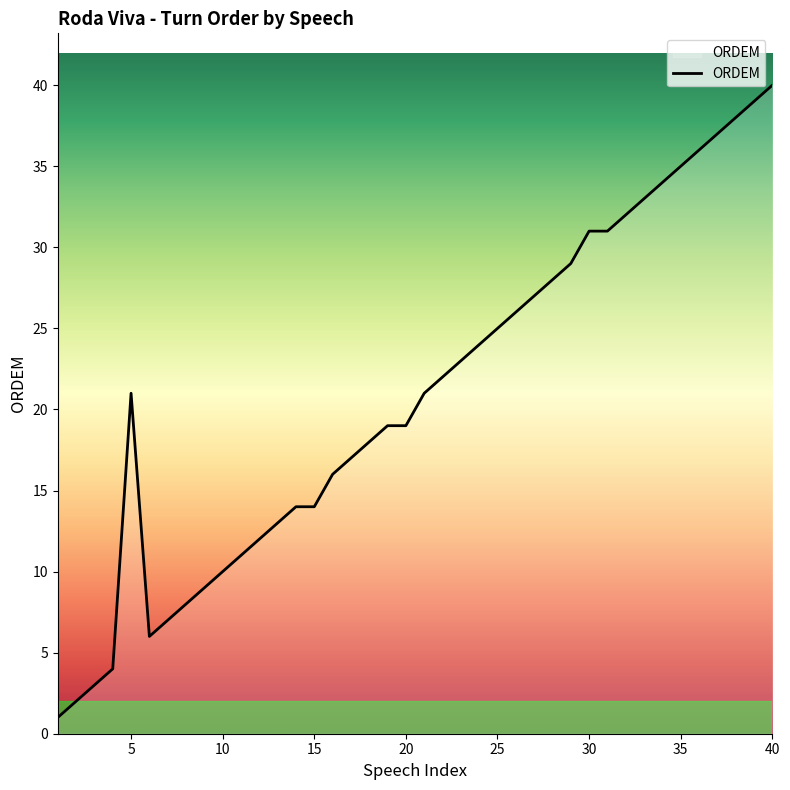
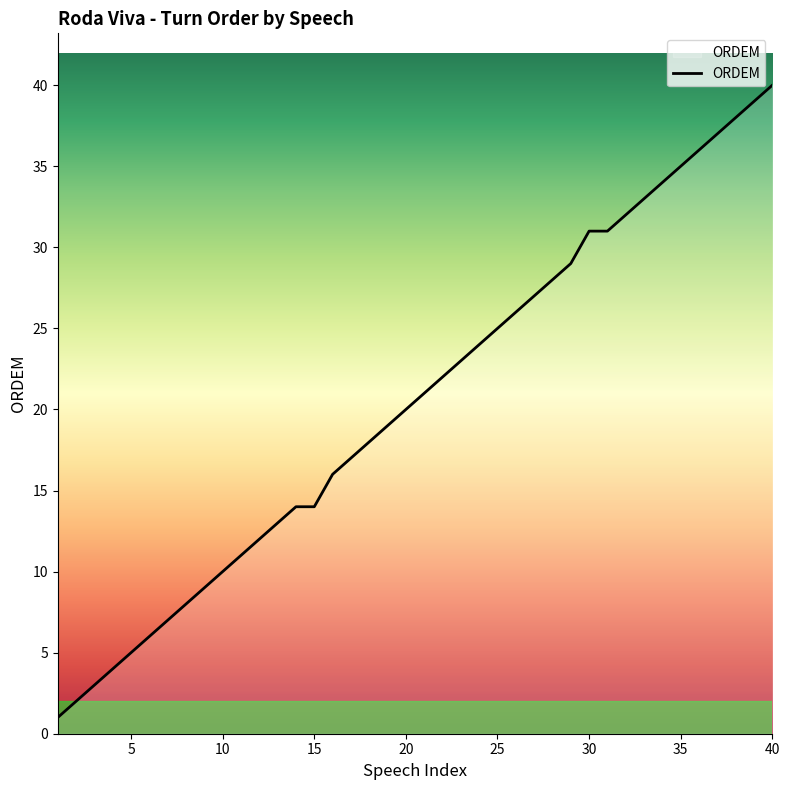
5: 21 -> 5
20: 19 -> 20
